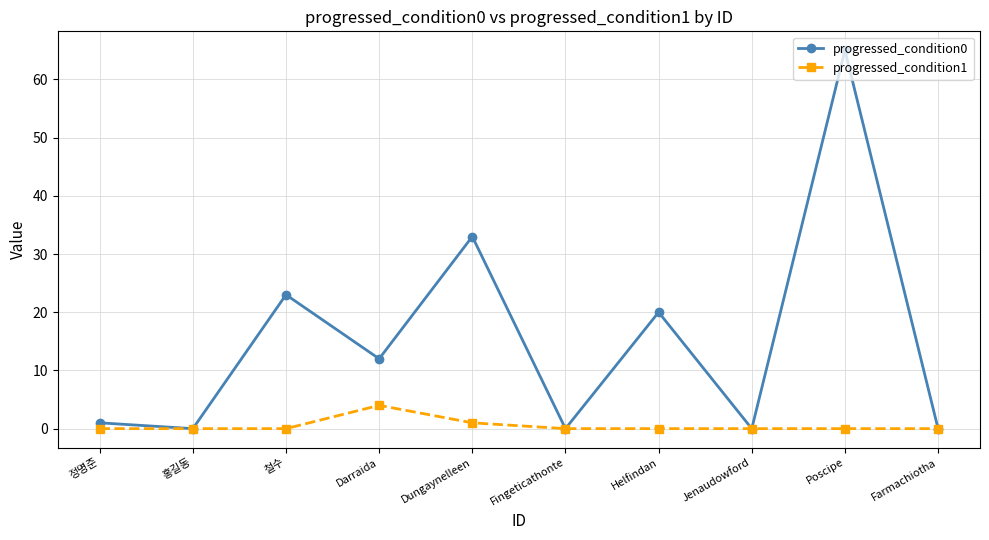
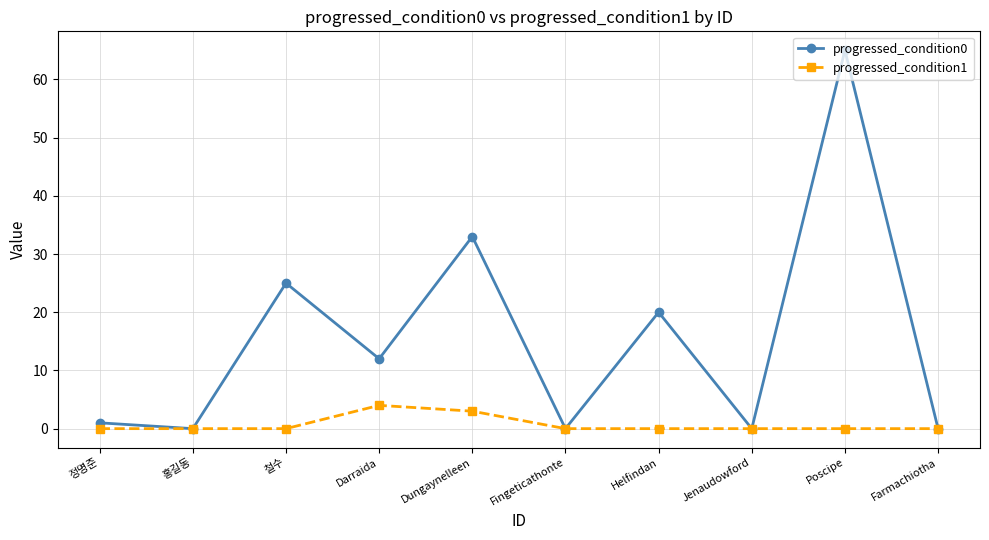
progressed_condition0, 철수: 23 -> 25
progressed_condition1, Dungaynelleen: 1 -> 3
